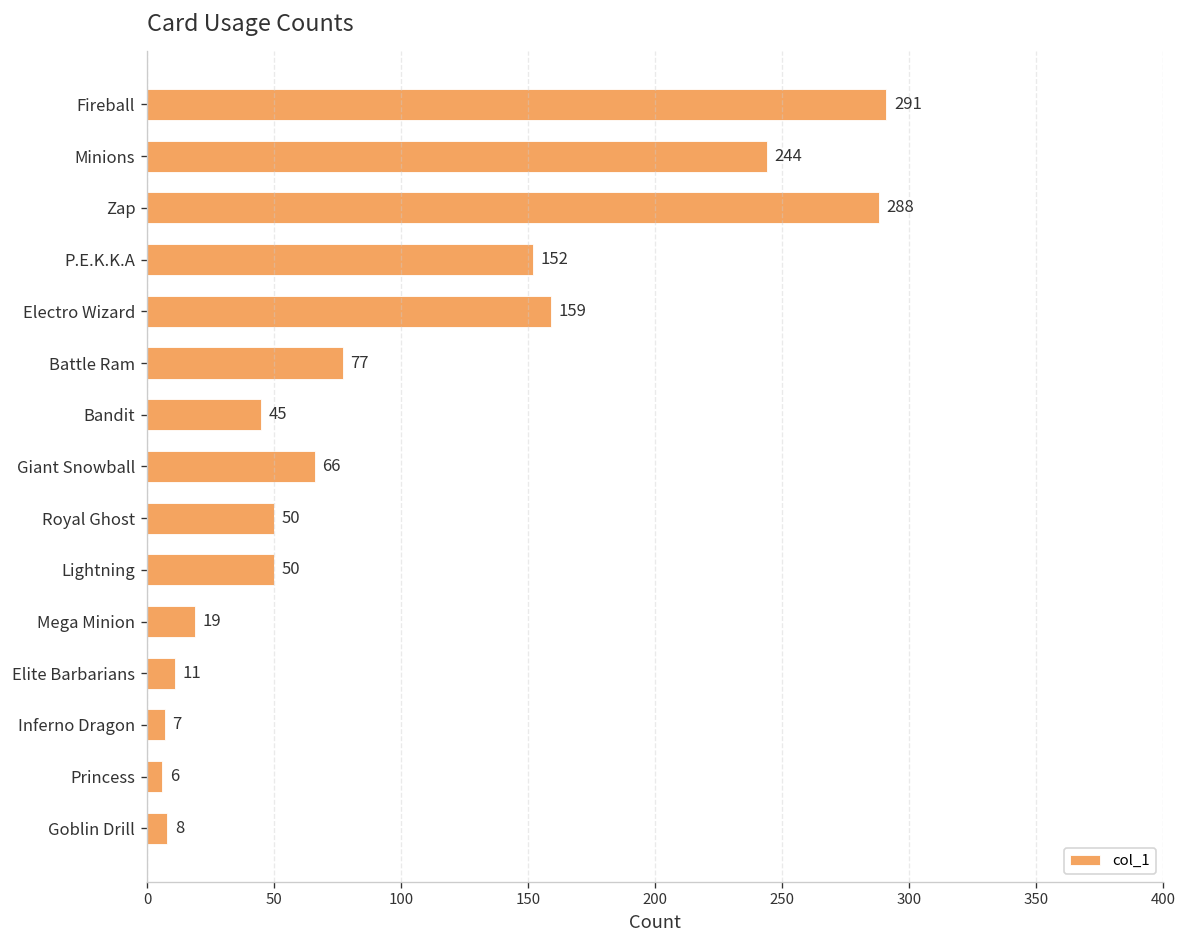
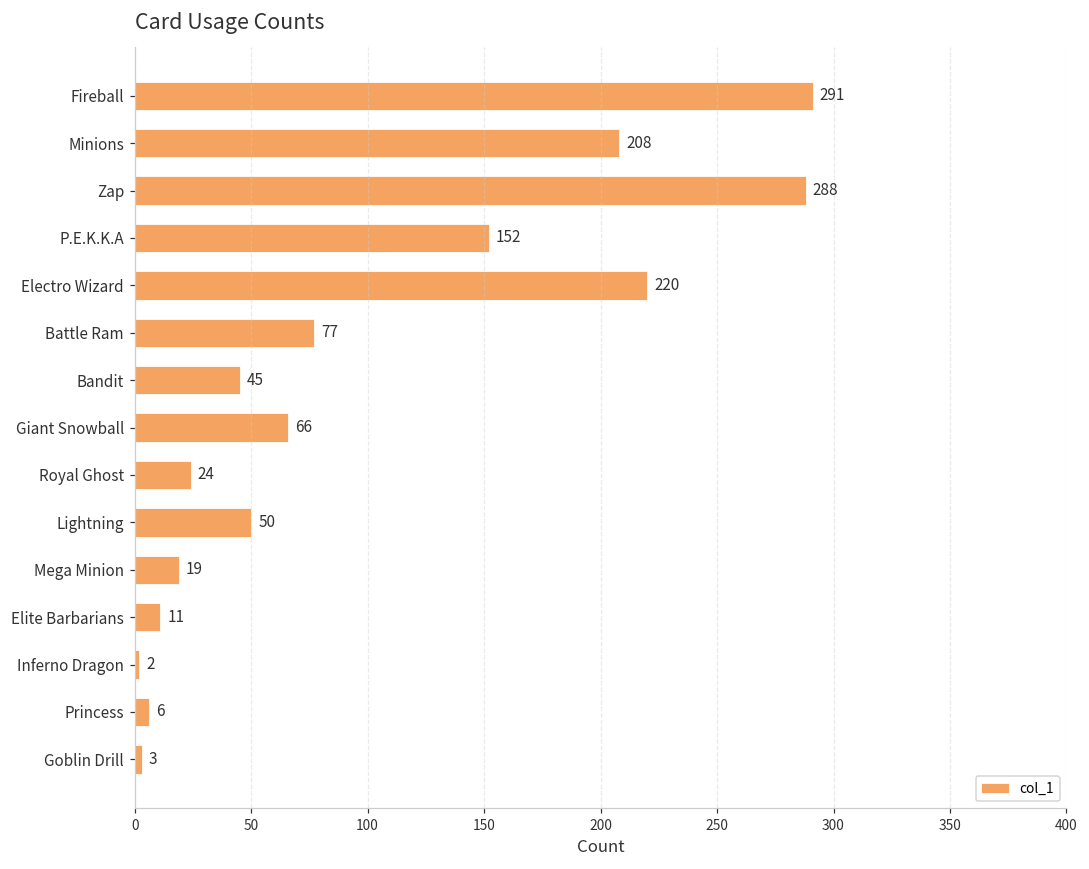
Minions: 244 -> 208
Electro Wizard: 159 -> 220
Royal Ghost: 50 -> 24
Inferno Dragon: 7 -> 2
Goblin Drill: 8 -> 3
